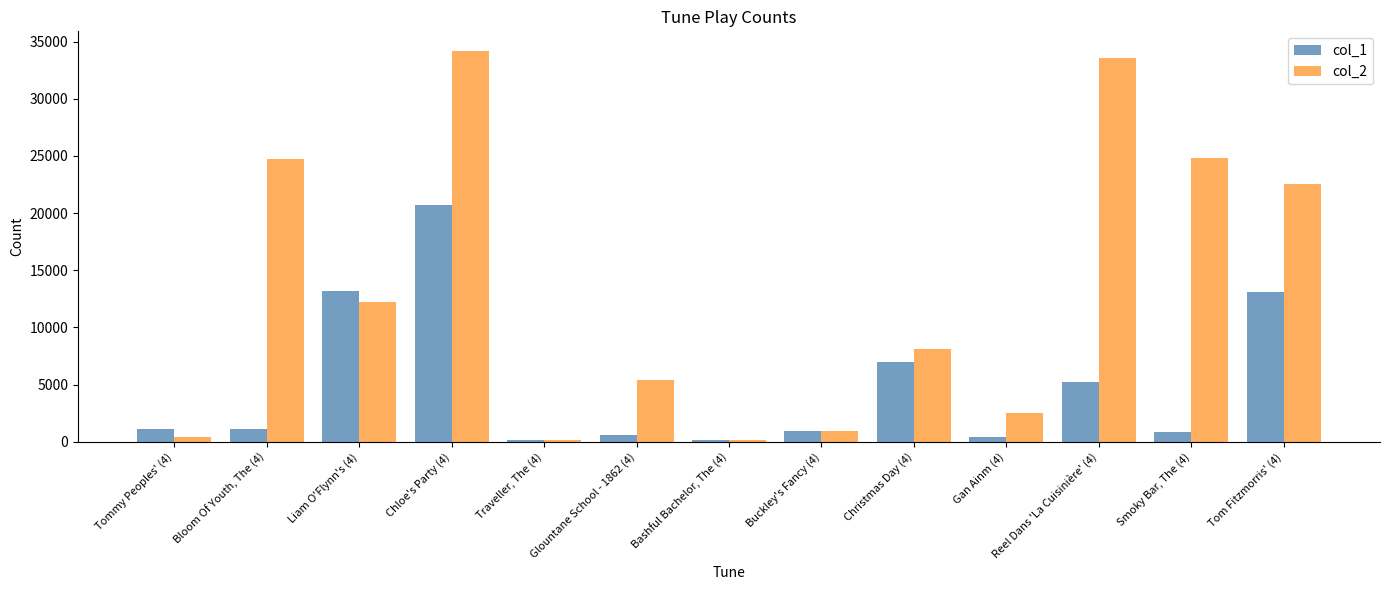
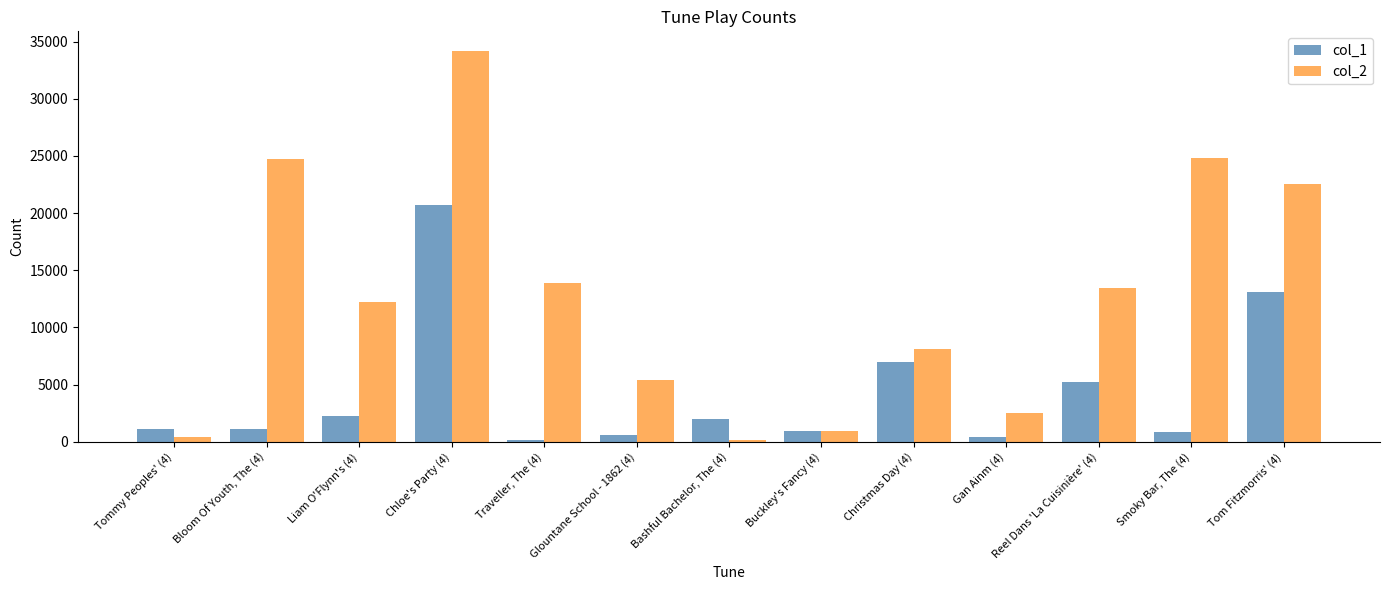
col_1, Liam O'Flynn's (4): 13200 -> 2200
col_2, Traveller, The (4): 100 -> 13800
col_1, Bashful Bachelor, The (4): 100 -> 2000
col_2, Reel Dans 'La Cuisinière' (4): 33600 -> 13400
